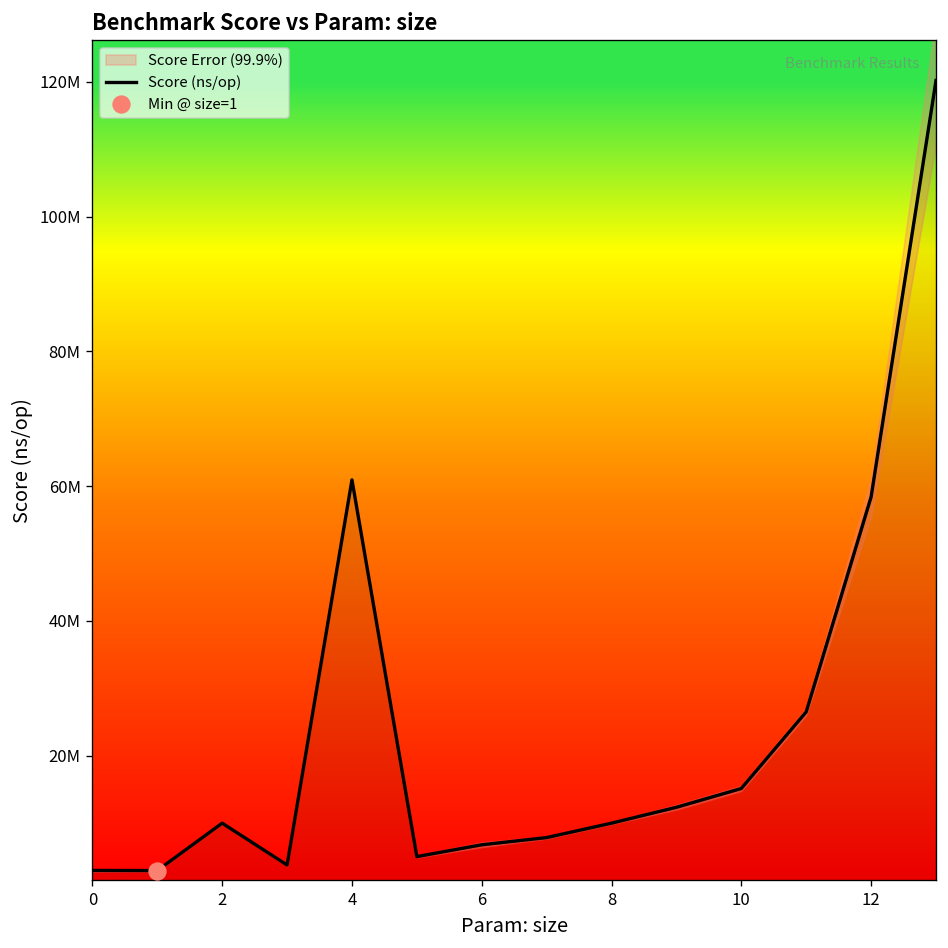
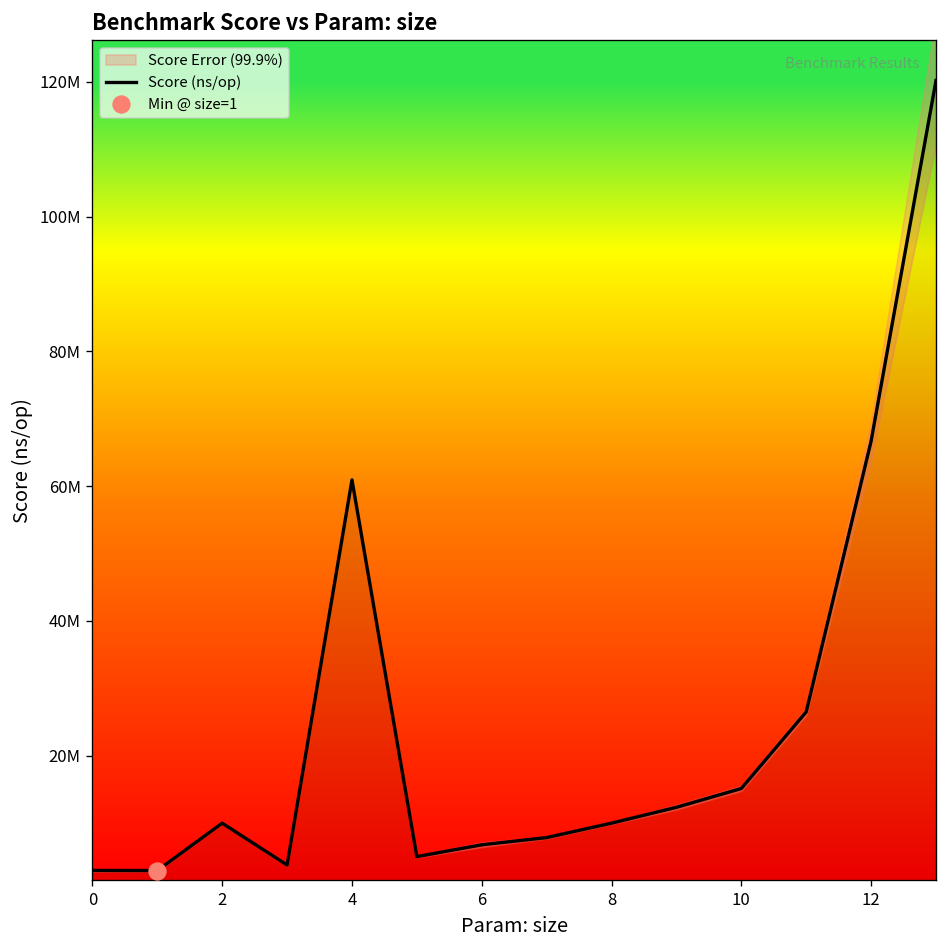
Score (ns/op), 12: 58000000 -> 67000000
